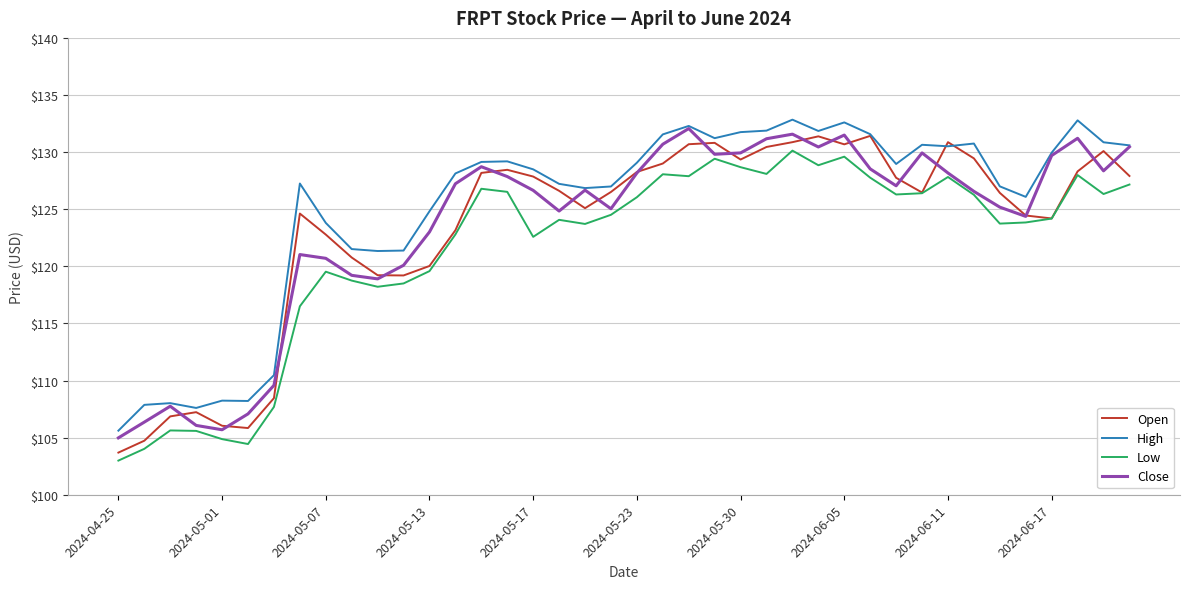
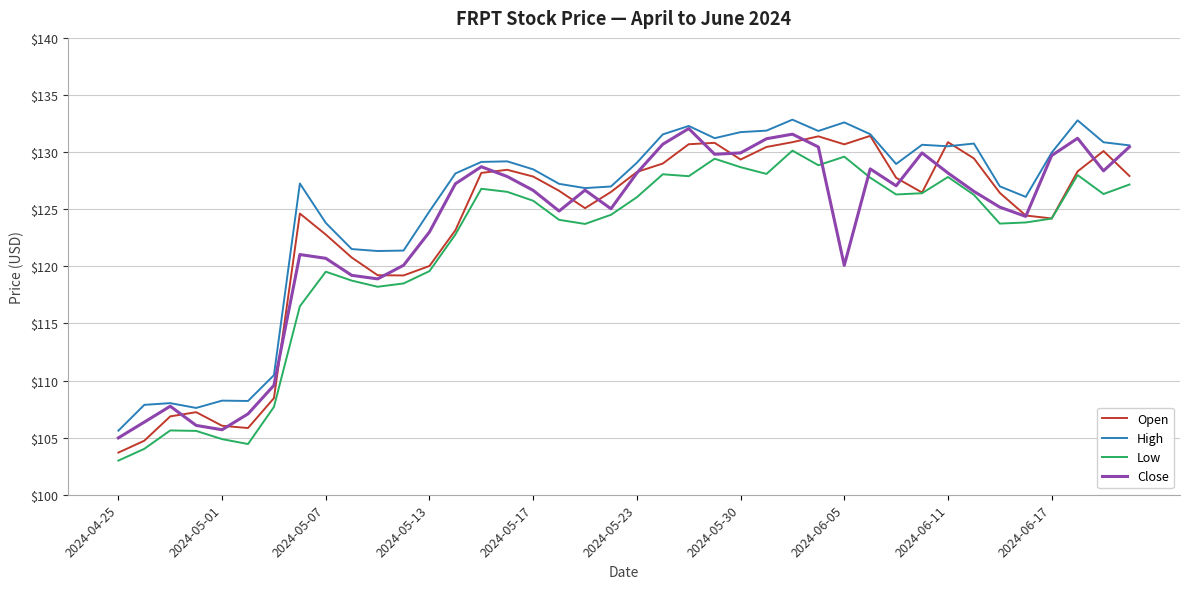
Low, 2024-05-17: $122.6 -> $125.7
Close, 2024-06-05: $131.5 -> $120.1
